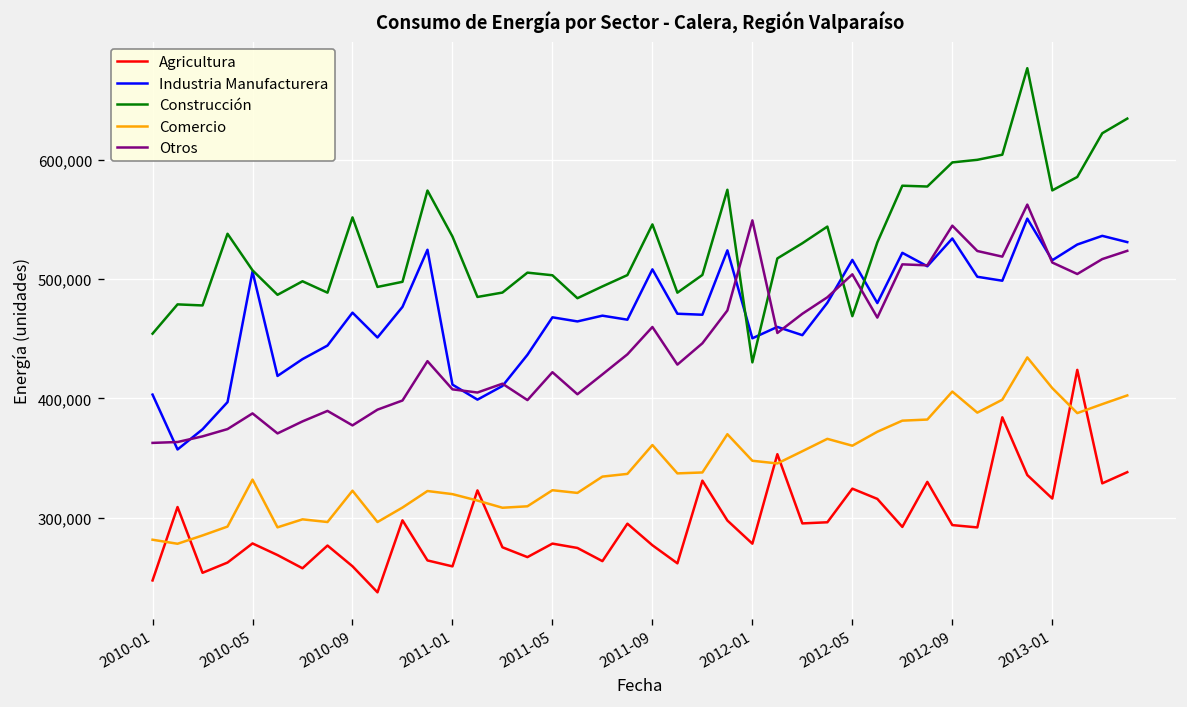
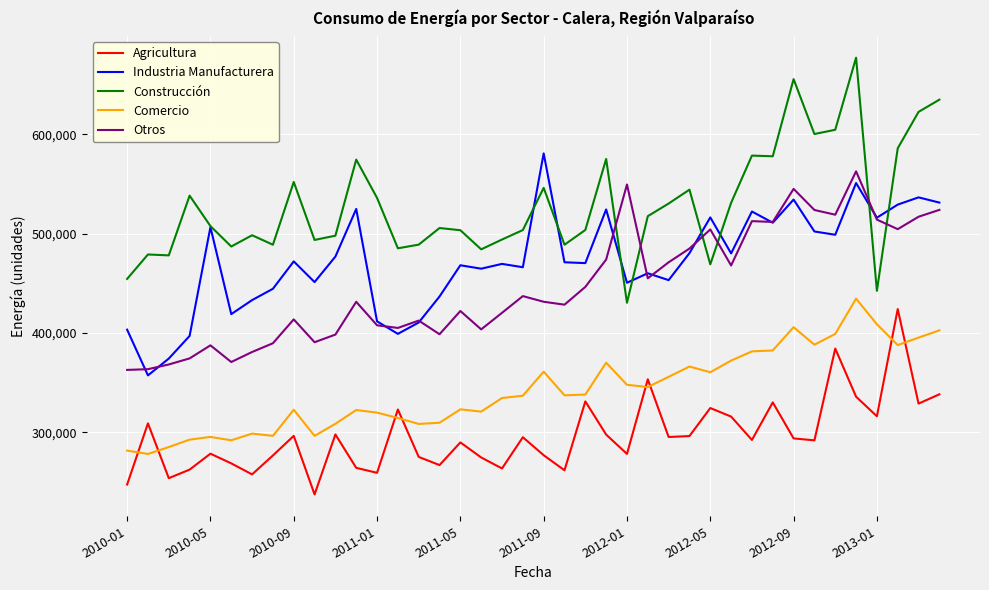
Comercio, 2010-05: 330,000 -> 300,000
Agricultura, 2010-09: 260,000 -> 300,000
Otros, 2010-09: 380,000 -> 410,000
Agricultura, 2011-05: 280,000 -> 290,000
Industria Manufacturera, 2011-09: 510,000 -> 580,000
Otros, 2011-09: 460,000 -> 430,000
Construcción, 2012-09: 600,000 -> 660,000
Construcción, 2013-01: 570,000 -> 440,000
